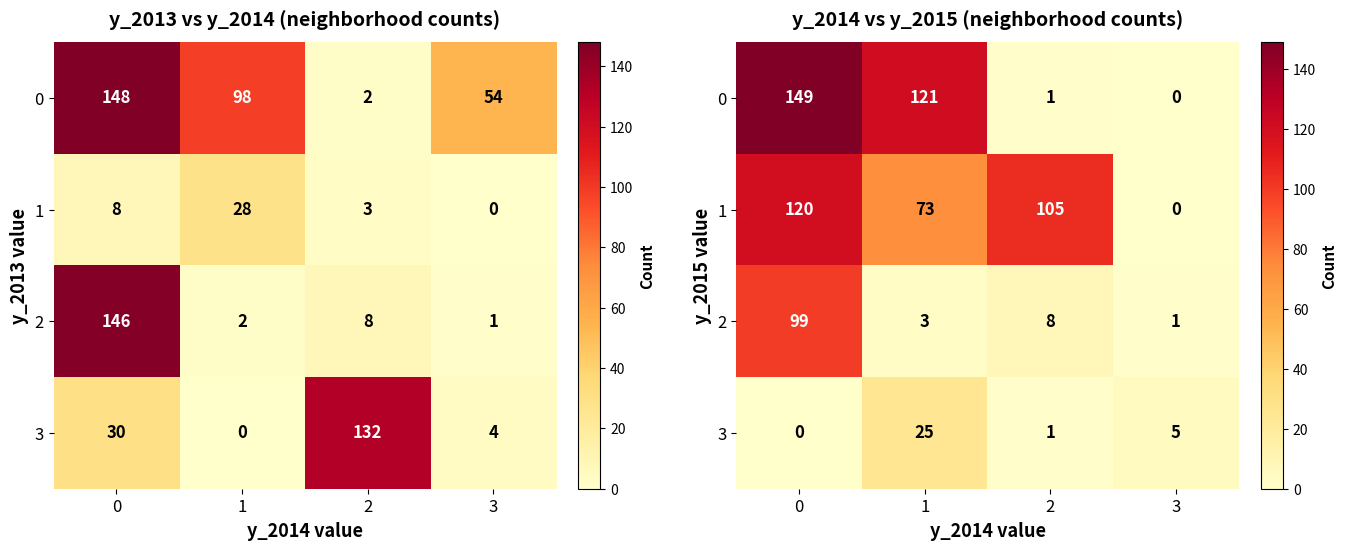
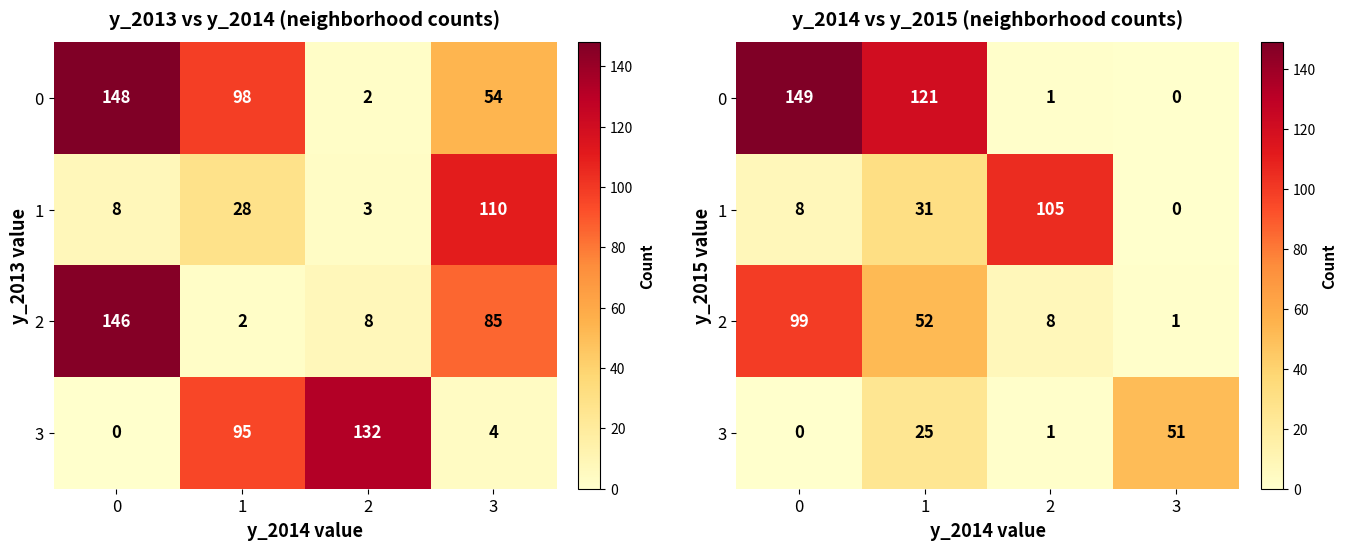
y_2013 vs y_2014 (neighborhood counts), 1, 3: 0 -> 110
y_2013 vs y_2014 (neighborhood counts), 2, 3: 1 -> 85
y_2013 vs y_2014 (neighborhood counts), 3, 0: 30 -> 0
y_2013 vs y_2014 (neighborhood counts), 3, 1: 0 -> 95
y_2014 vs y_2015 (neighborhood counts), 1, 0: 120 -> 8
y_2014 vs y_2015 (neighborhood counts), 1, 1: 73 -> 31
y_2014 vs y_2015 (neighborhood counts), 2, 1: 3 -> 52
y_2014 vs y_2015 (neighborhood counts), 3, 3: 5 -> 51
